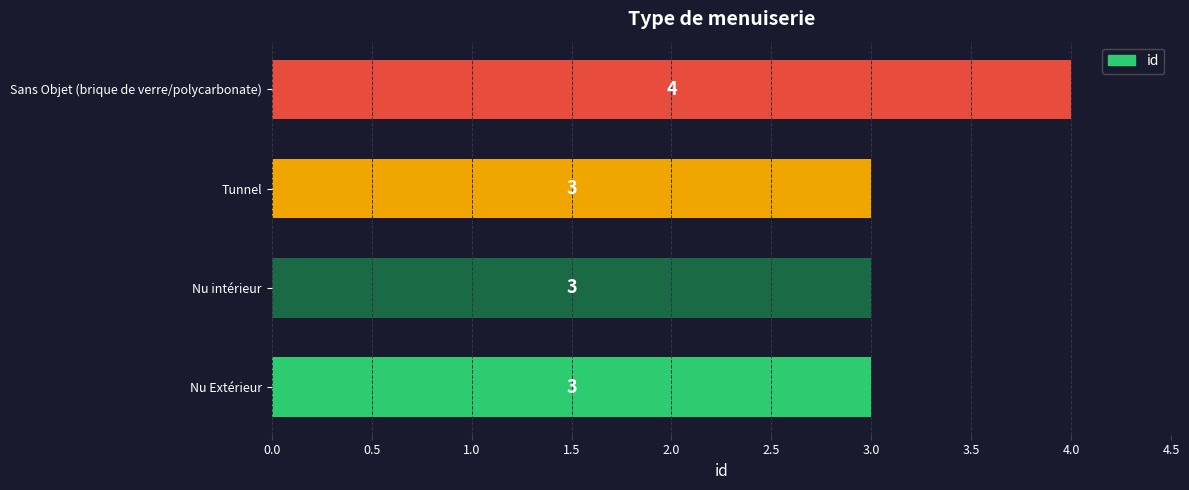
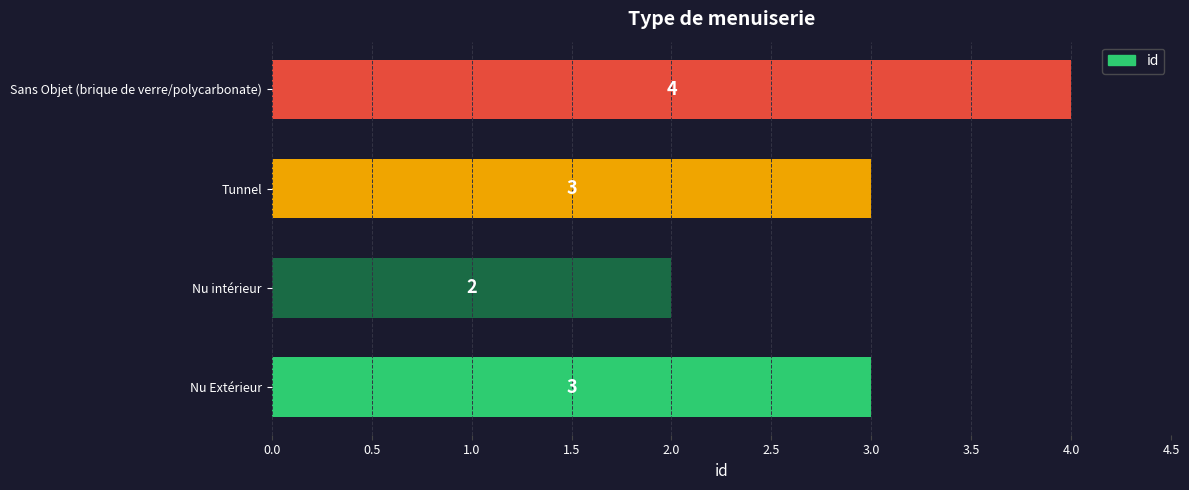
Nu intérieur: 3 -> 2
